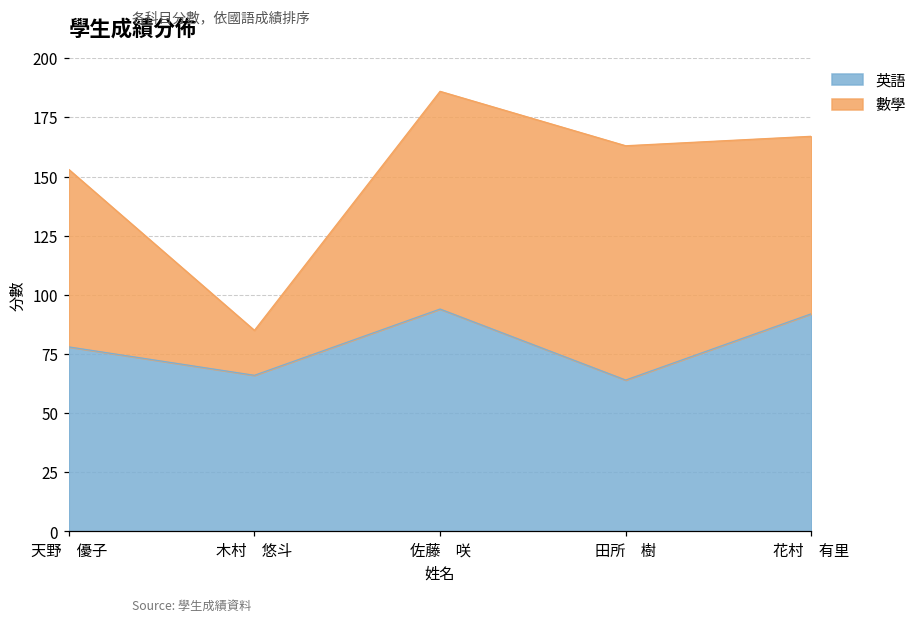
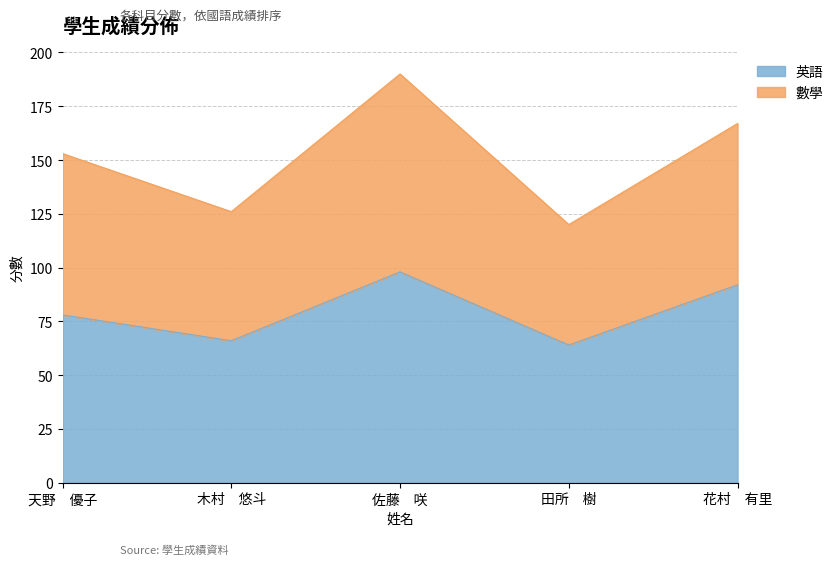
數學, 木村 悠斗: 19 -> 60
英語, 佐藤 咲: 94 -> 98
數學, 田所 樹: 99 -> 56
